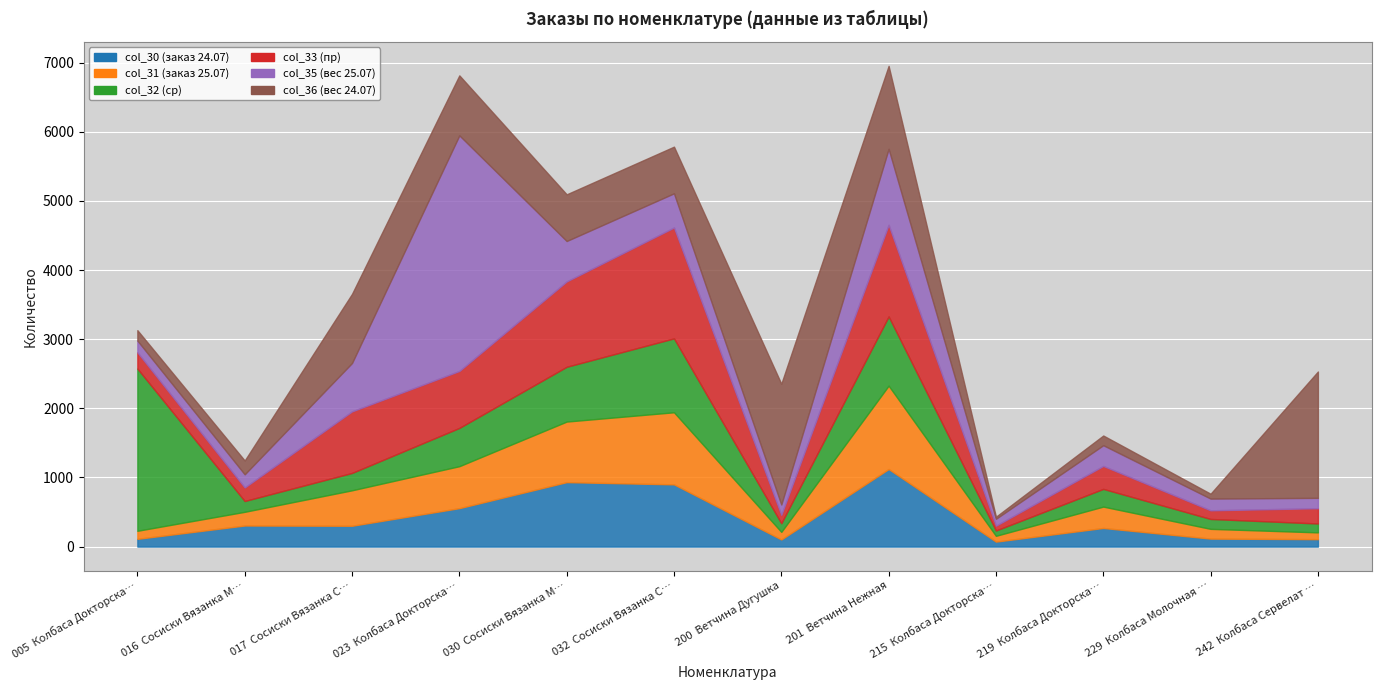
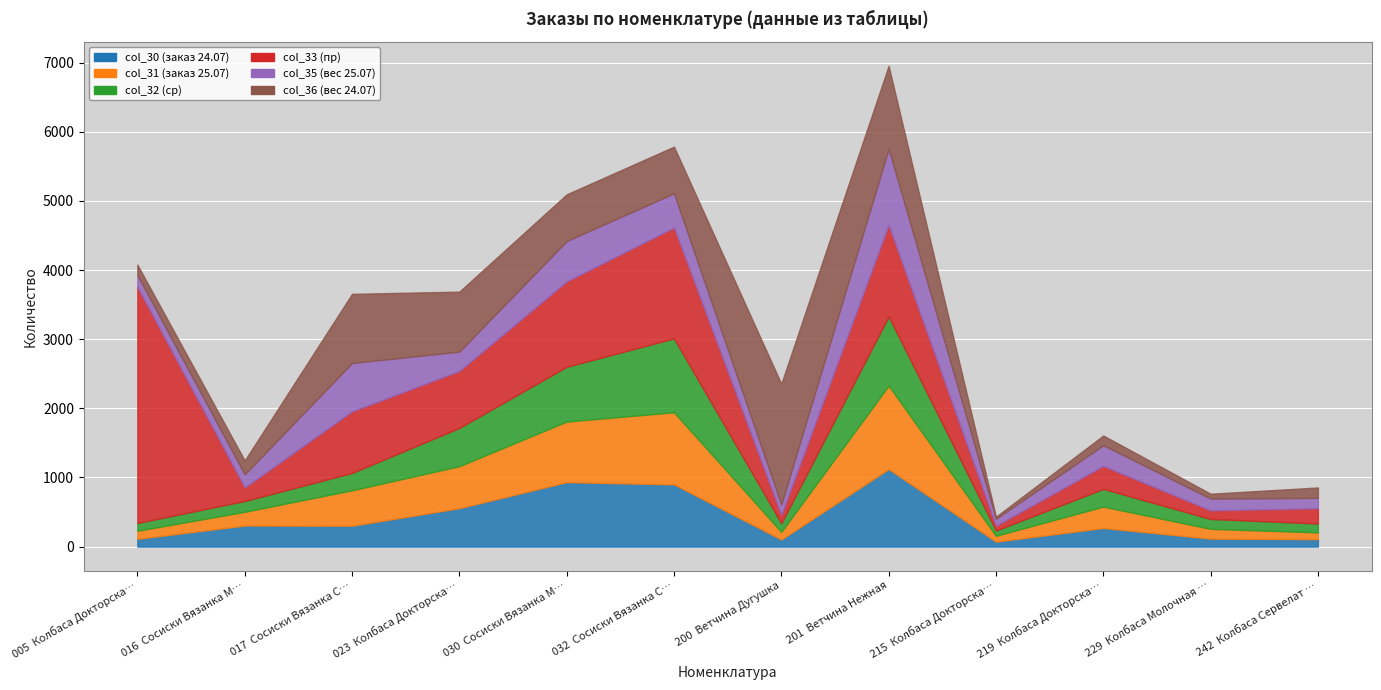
col_32 (ср), 005 Колбаса Докторска…: 2300 -> 100
col_33 (пр), 005 Колбаса Докторска…: 200 -> 3400
col_35 (вес 25.07), 023 Колбаса Докторска…: 3400 -> 300
col_36 (вес 24.07), 242 Колбаса Сервелат …: 1800 -> 200
